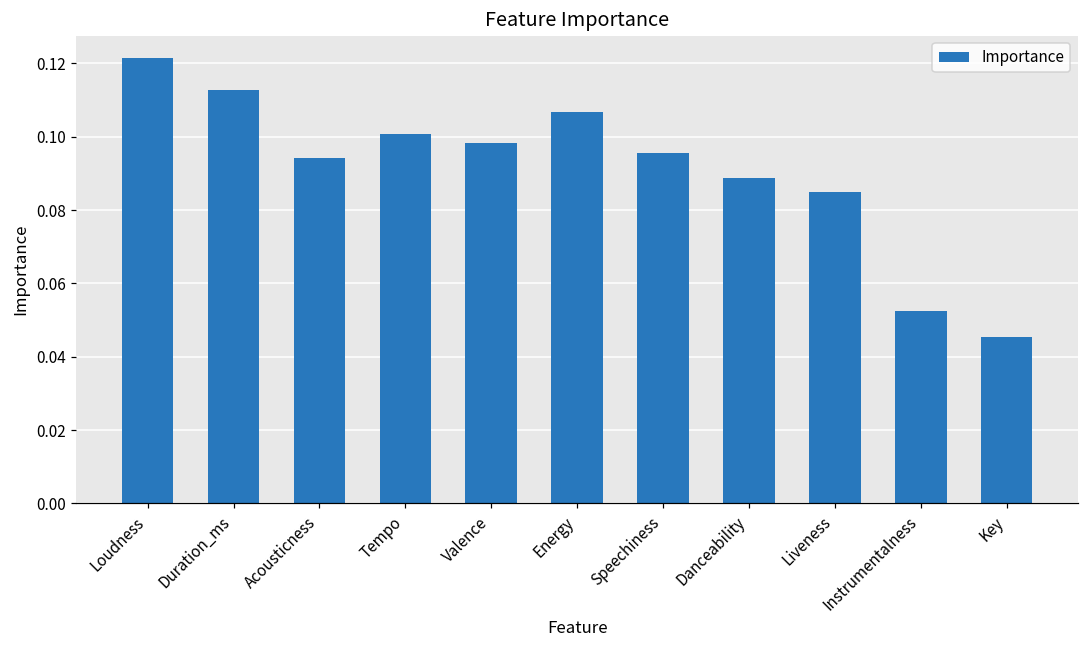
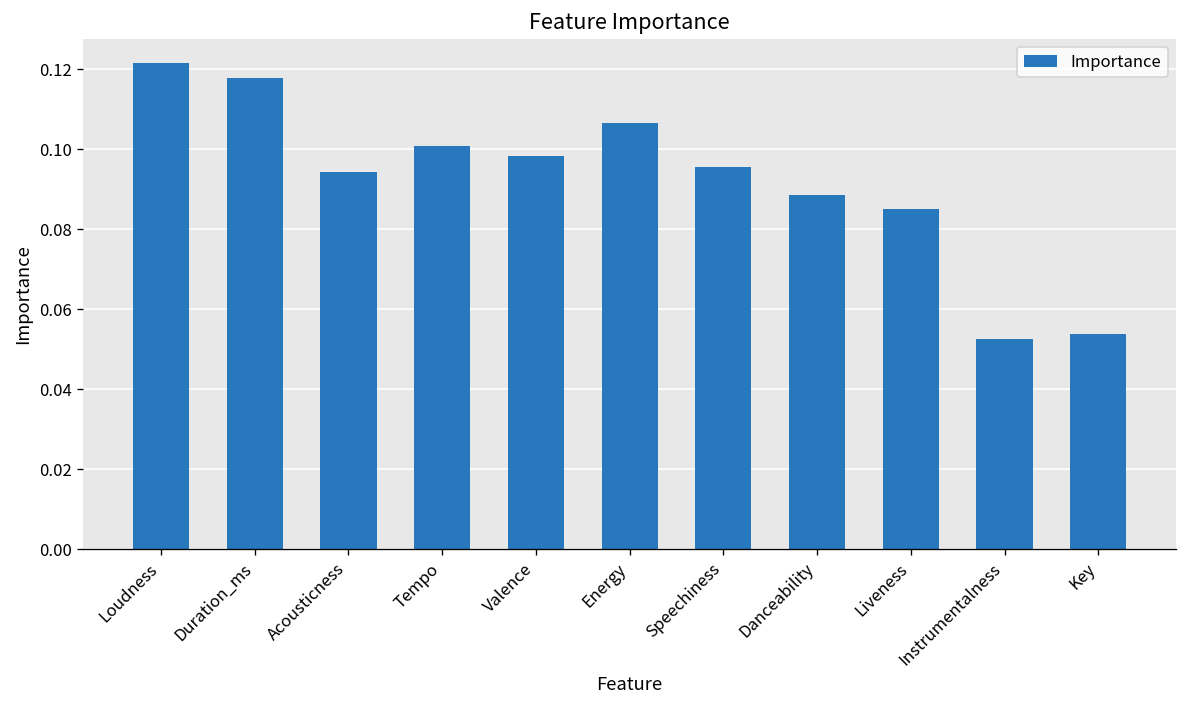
Duration_ms: 0.113 -> 0.118
Key: 0.046 -> 0.054
